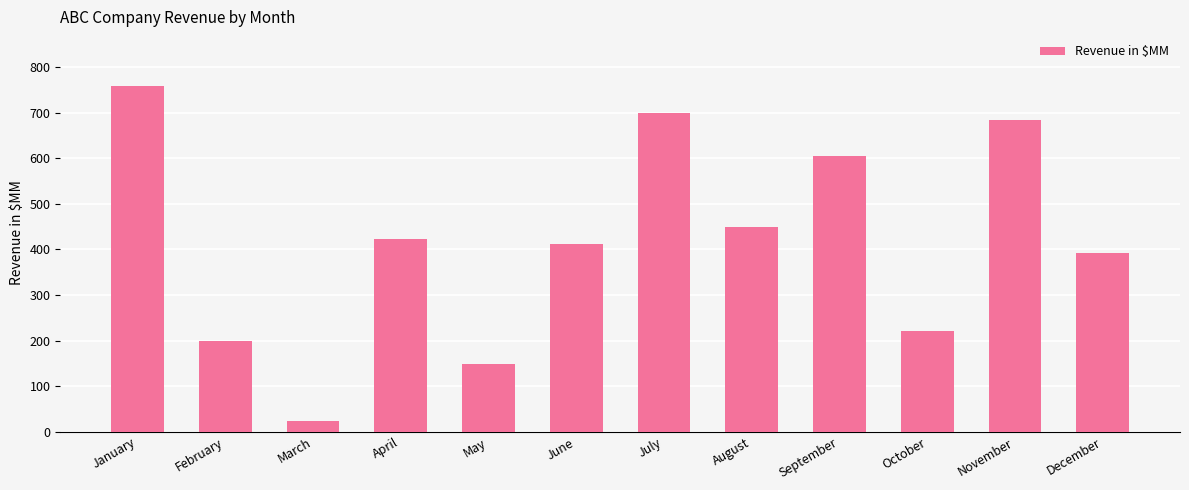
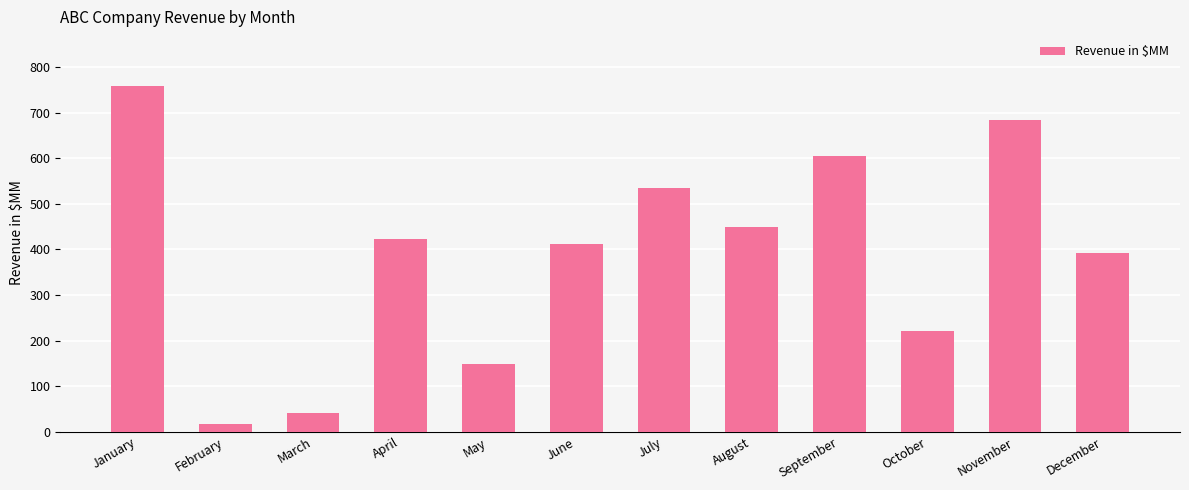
February: 200 -> 20
March: 20 -> 40
July: 700 -> 530
